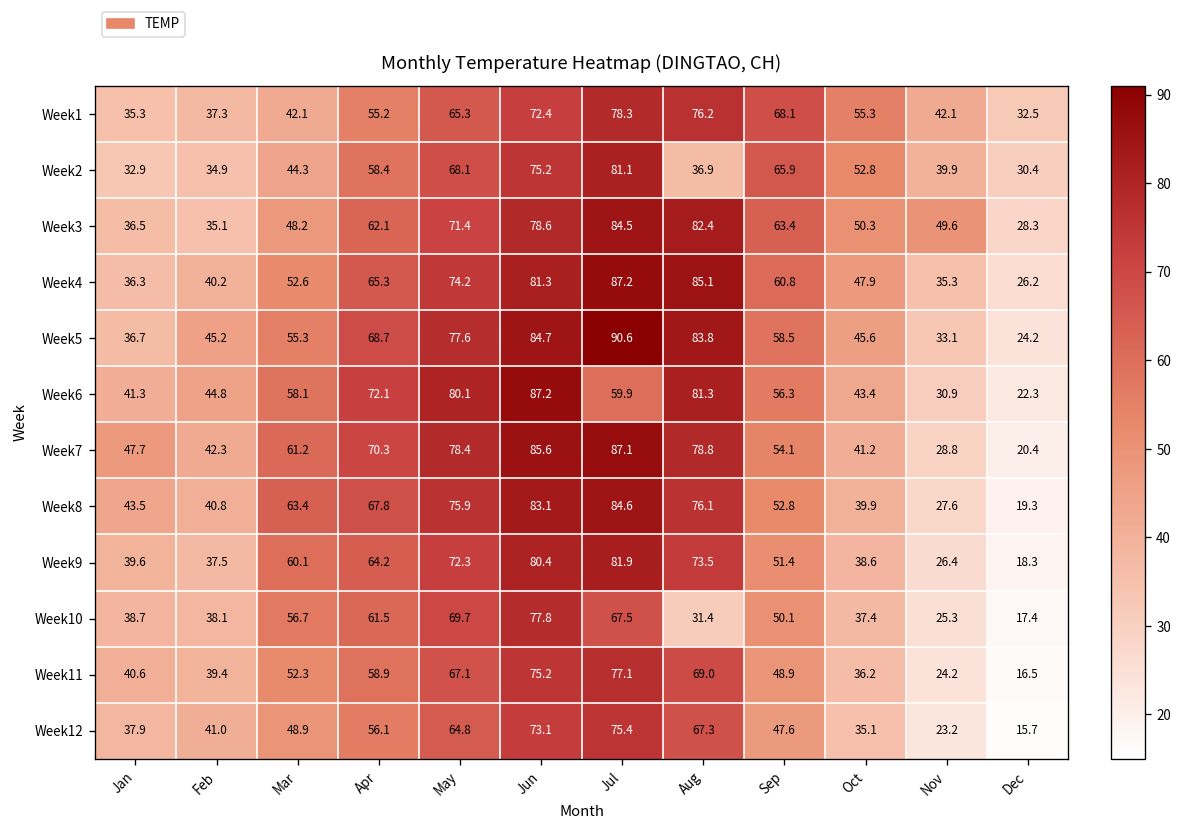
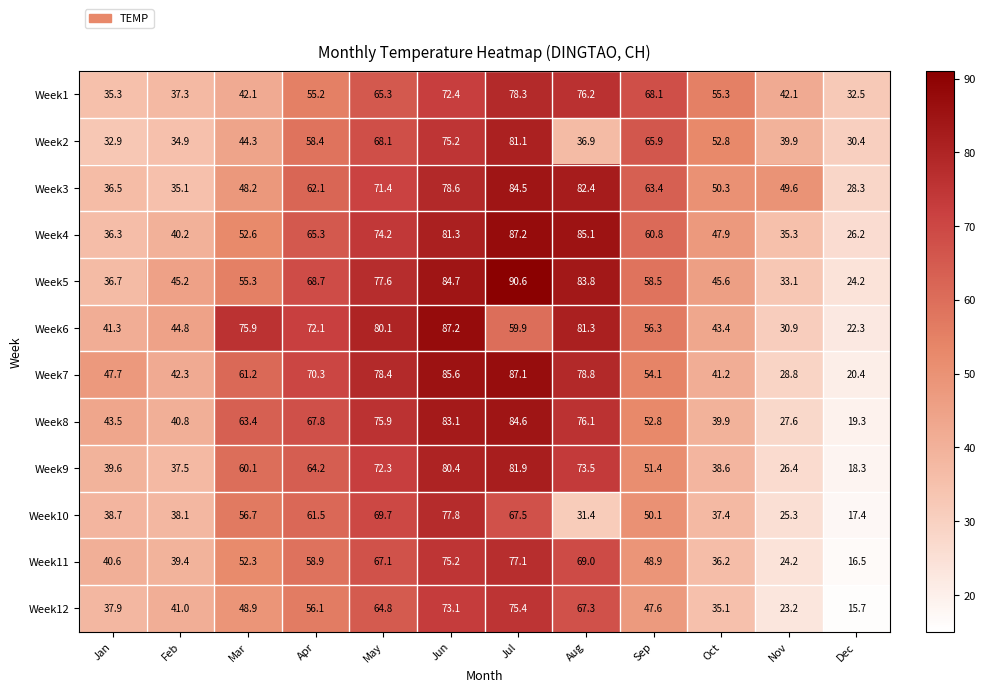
Week6, Mar: 58.1 -> 75.9
